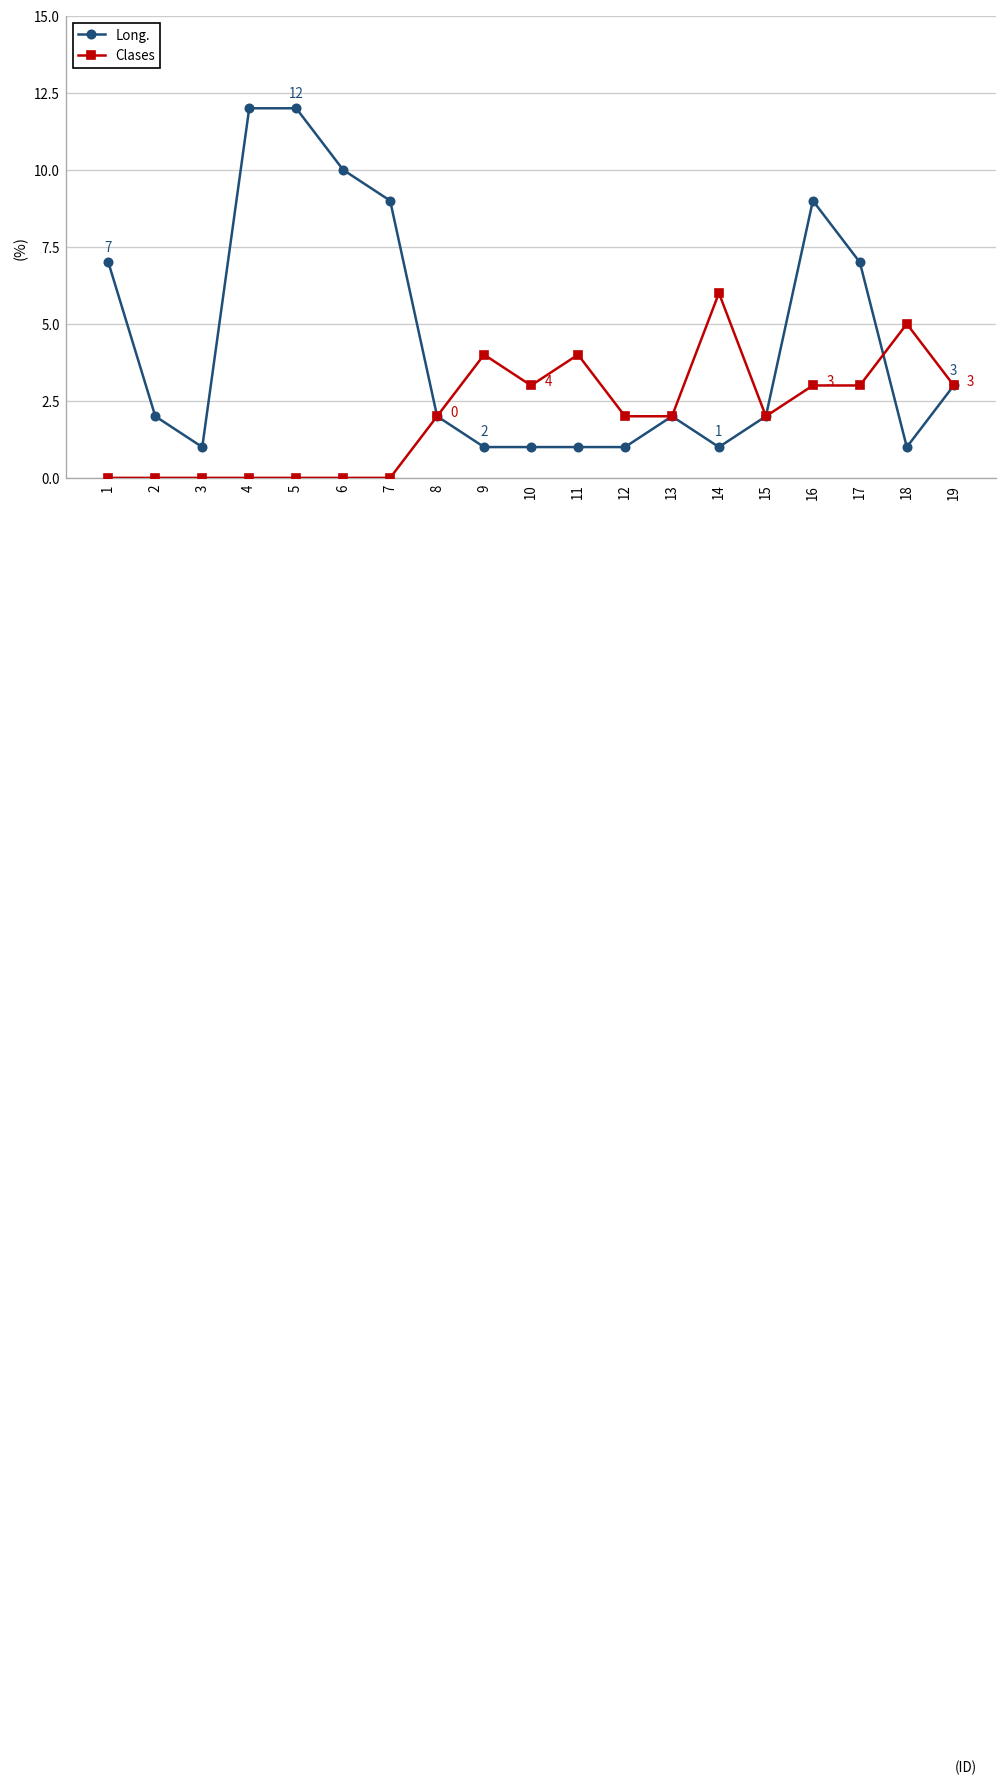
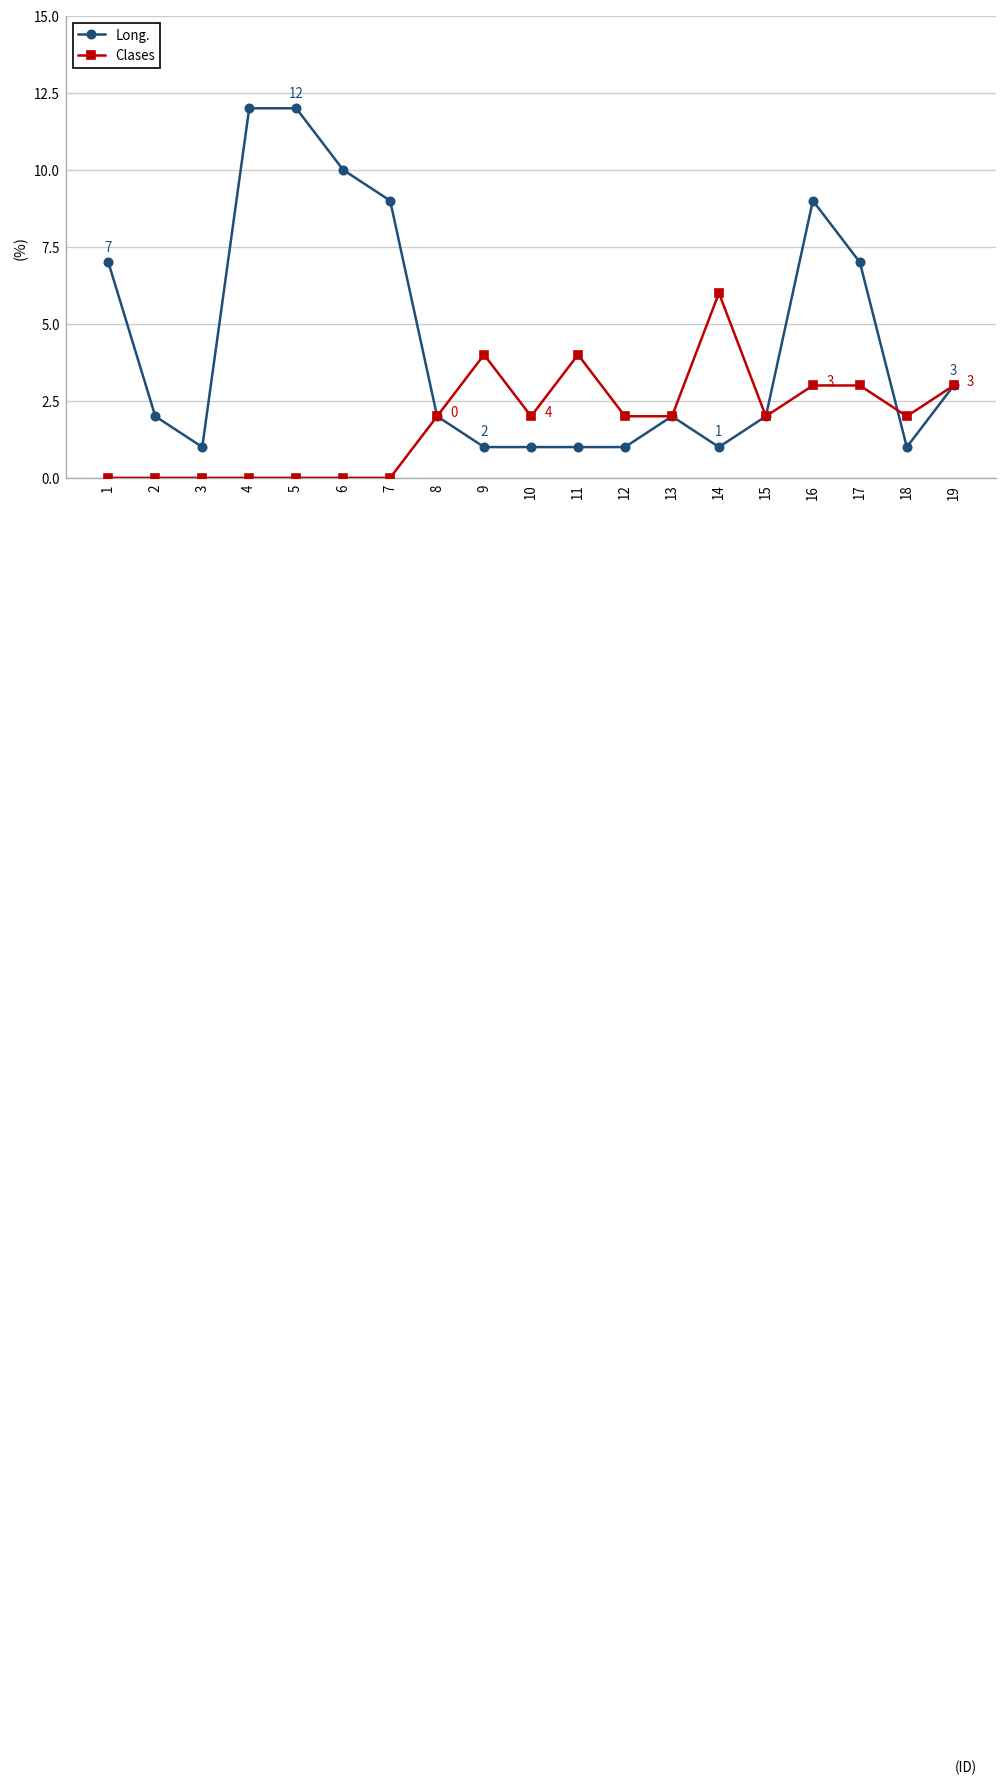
Clases, 10: 3 -> 2
Clases, 18: 5 -> 2
